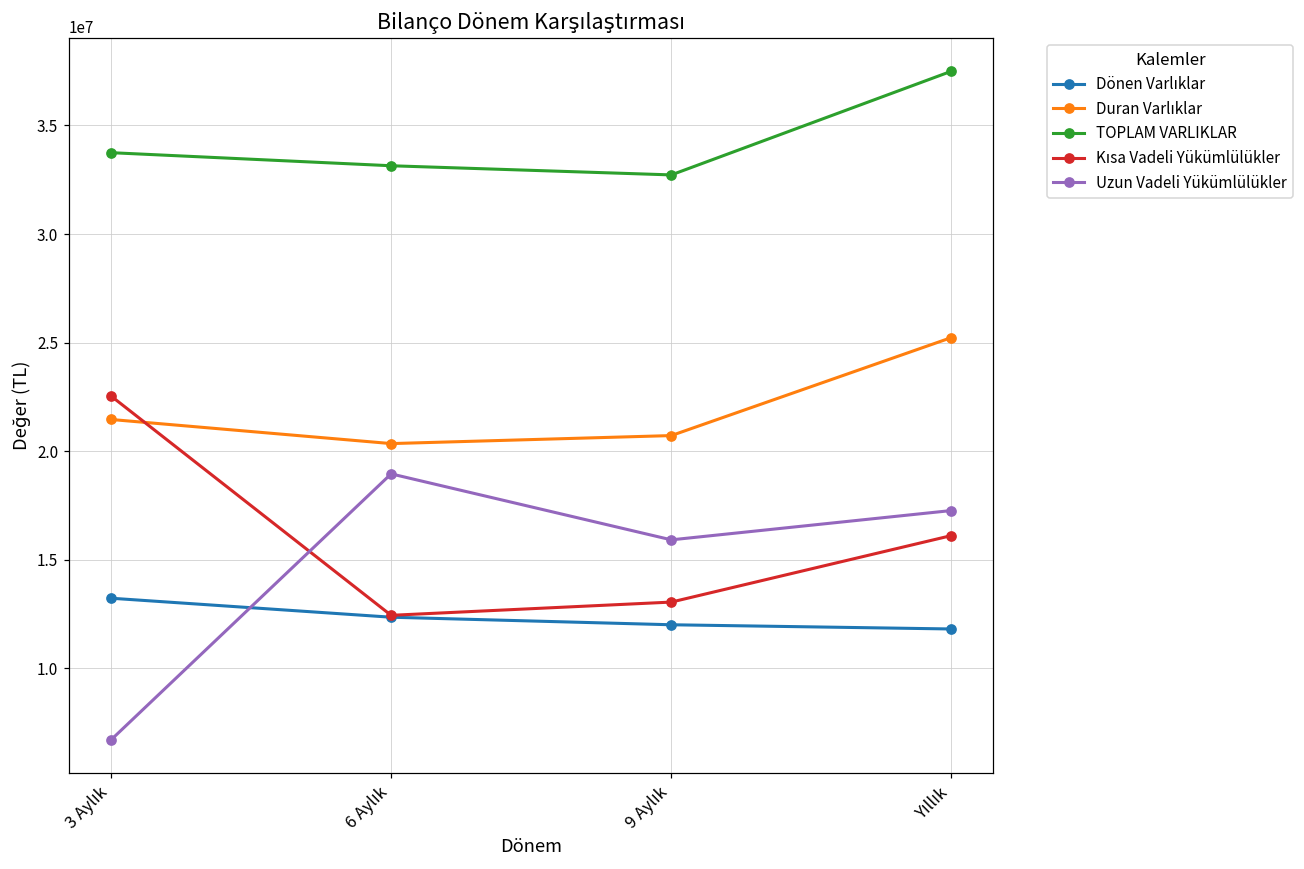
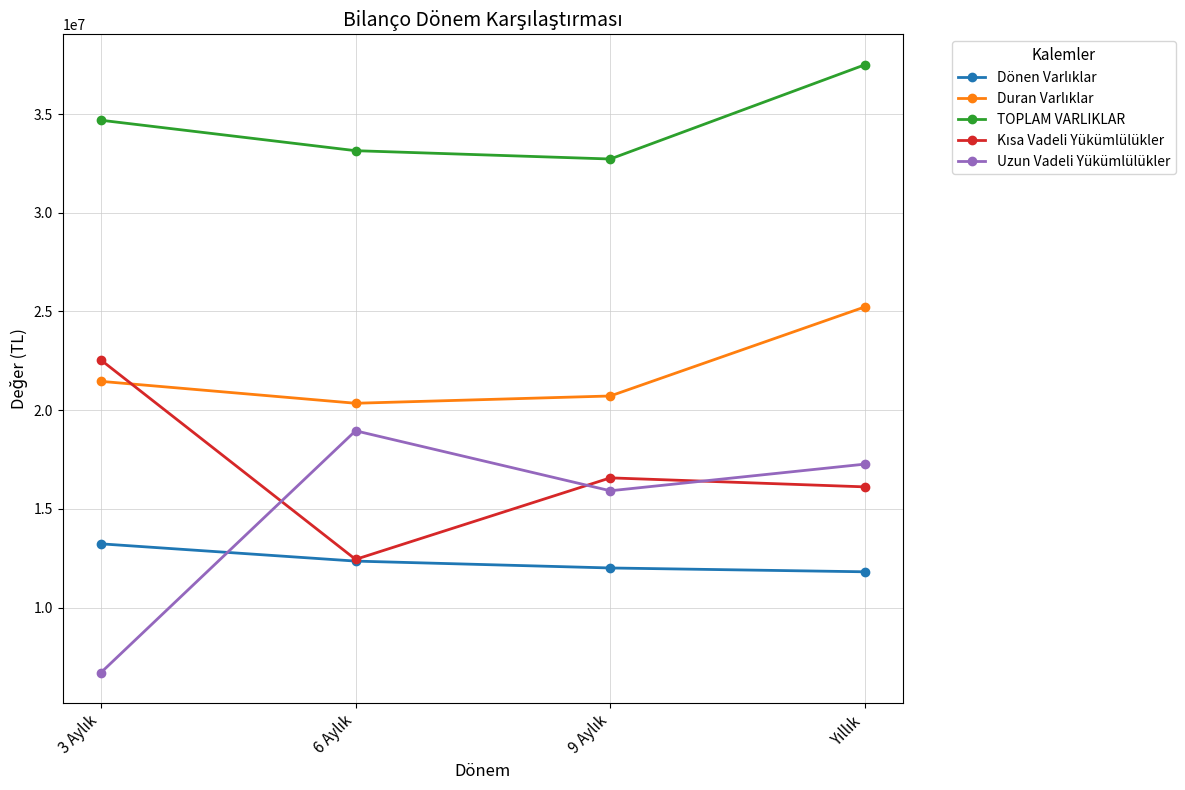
TOPLAM VARLIKLAR, 3 Aylık: 33700000 -> 34700000
Kısa Vadeli Yükümlülükler, 9 Aylık: 13000000 -> 16600000
